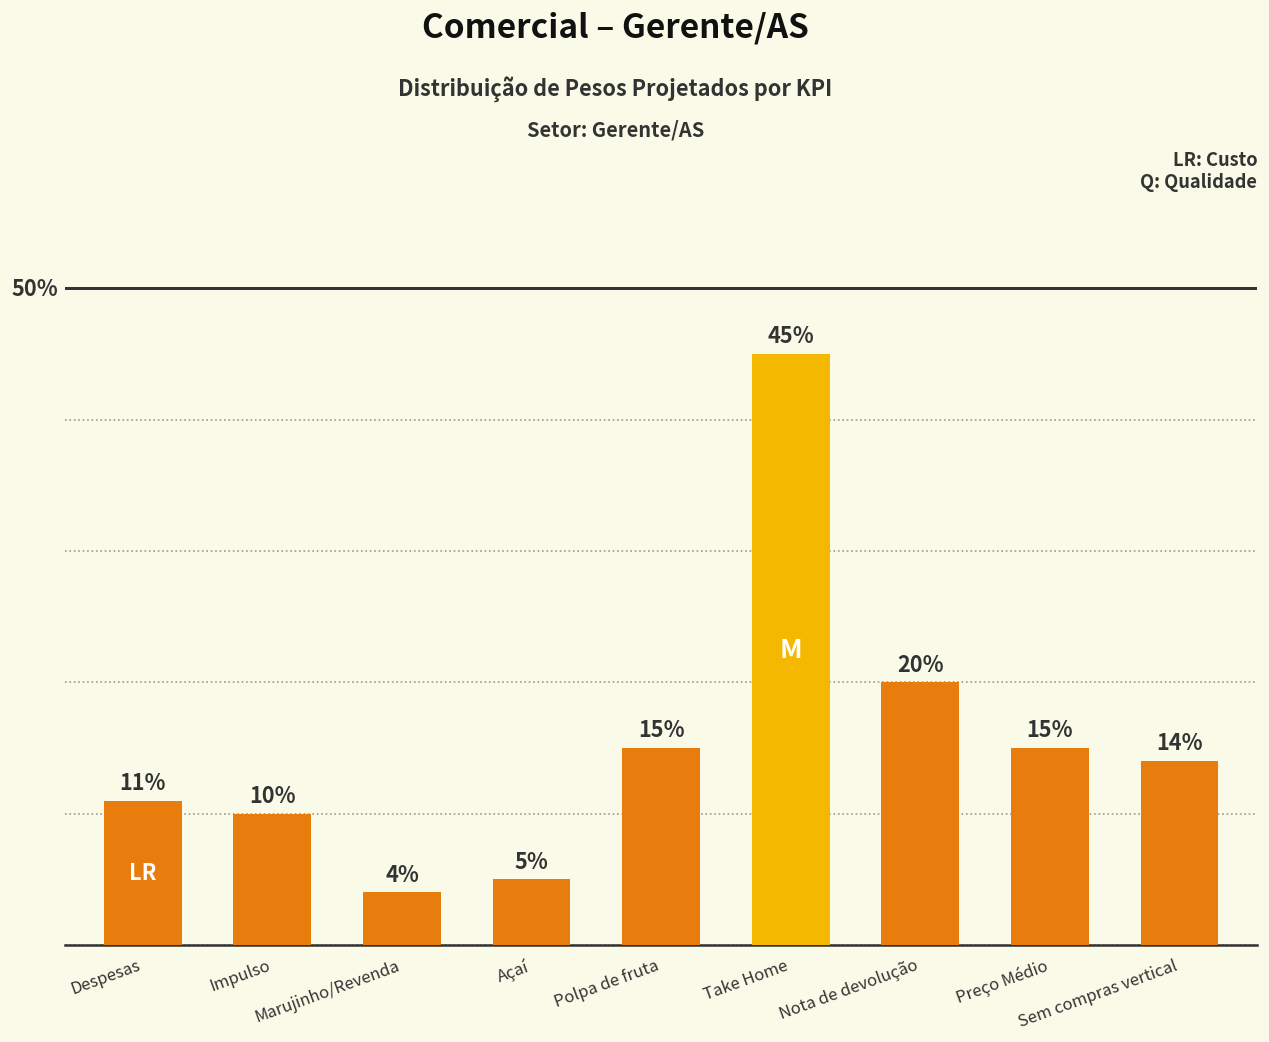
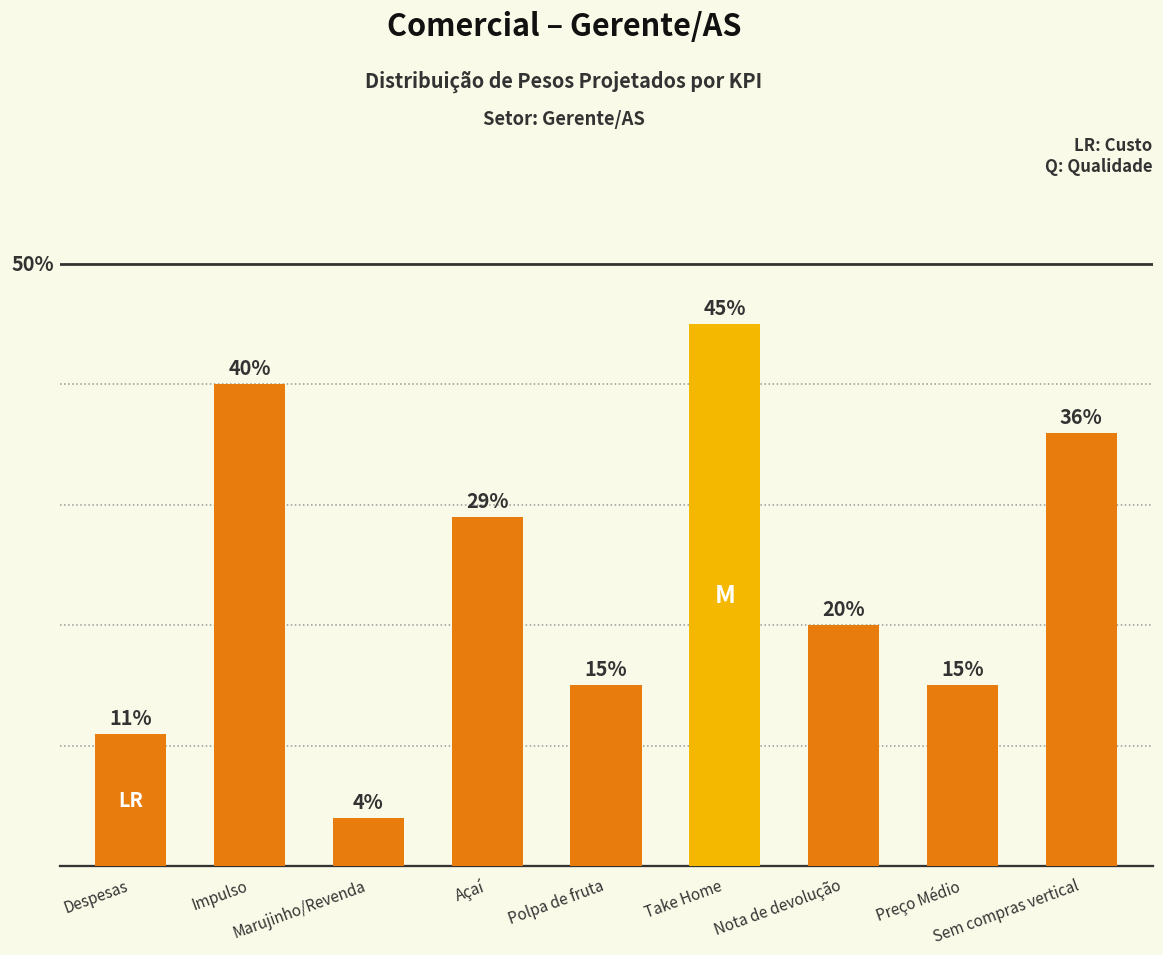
Impulso: 10% -> 40%
Açaí: 5% -> 29%
Sem compras vertical: 14% -> 36%
